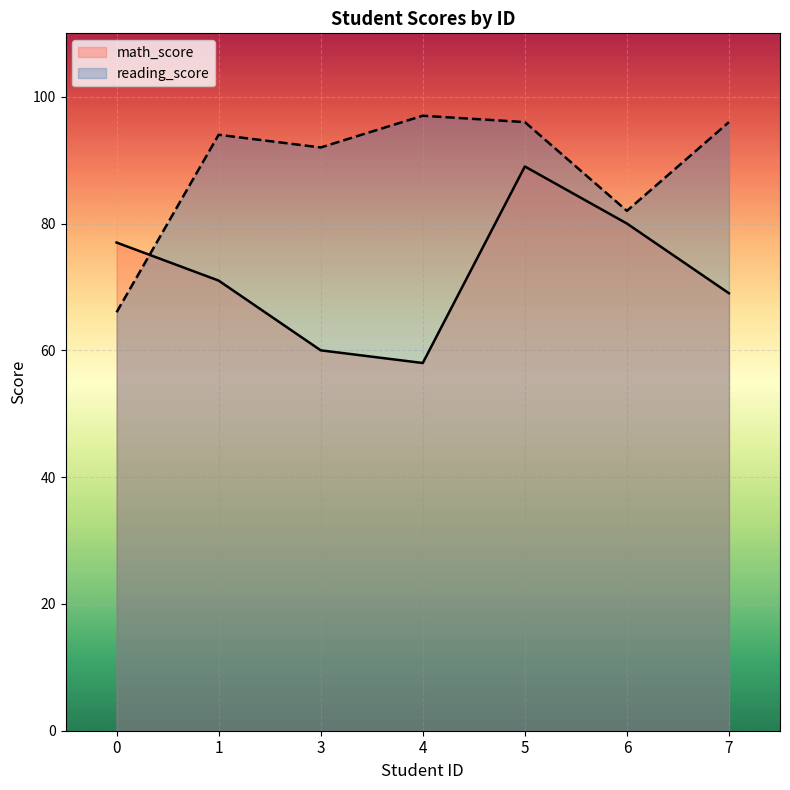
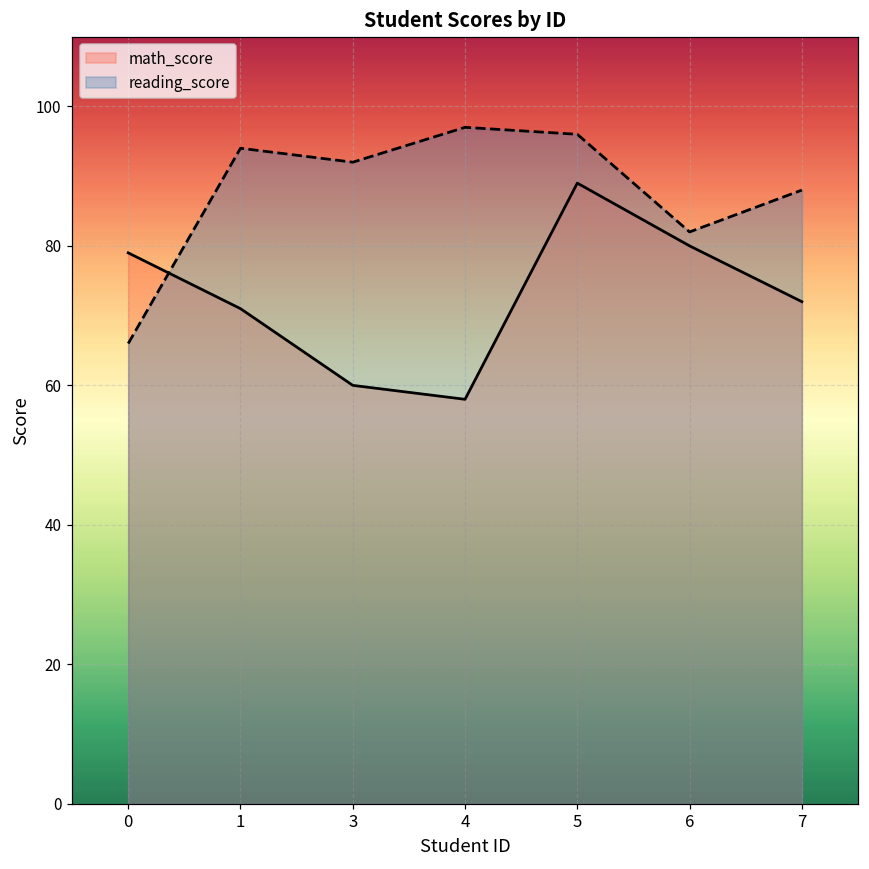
math_score, 0: 77 -> 79
math_score, 7: 69 -> 72
reading_score, 7: 96 -> 88
